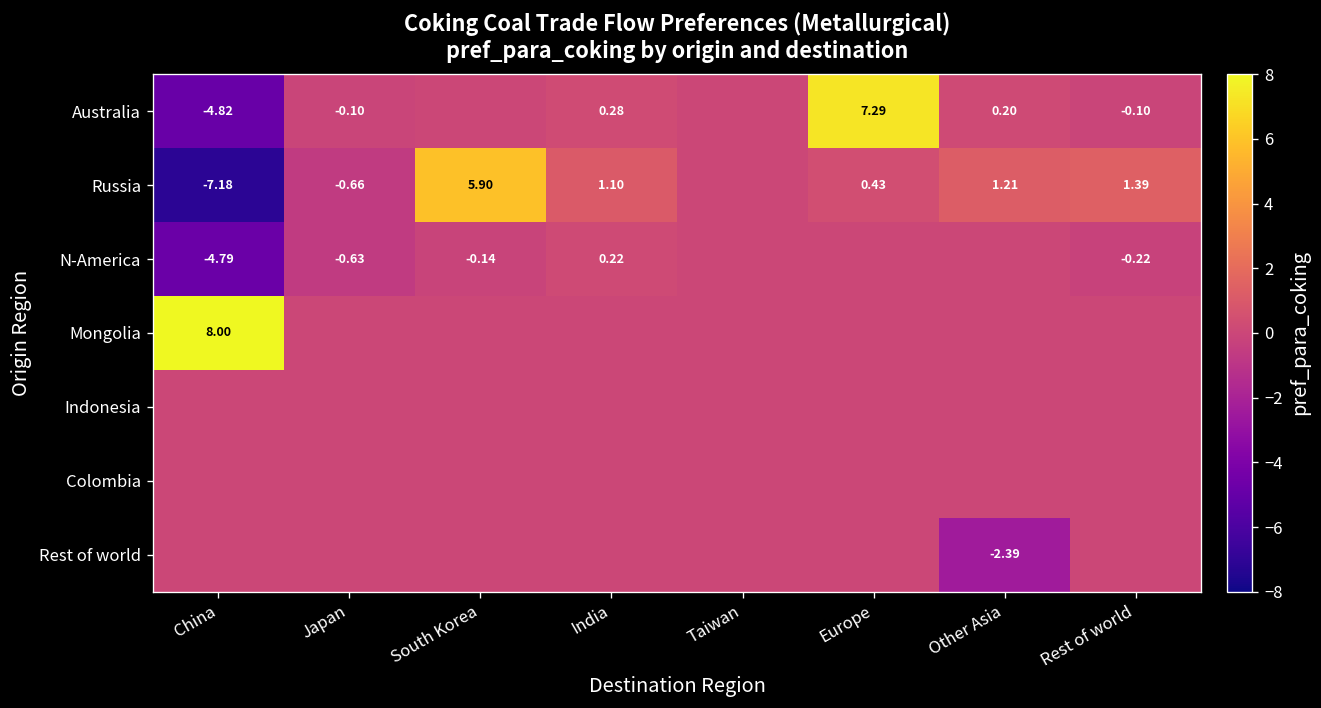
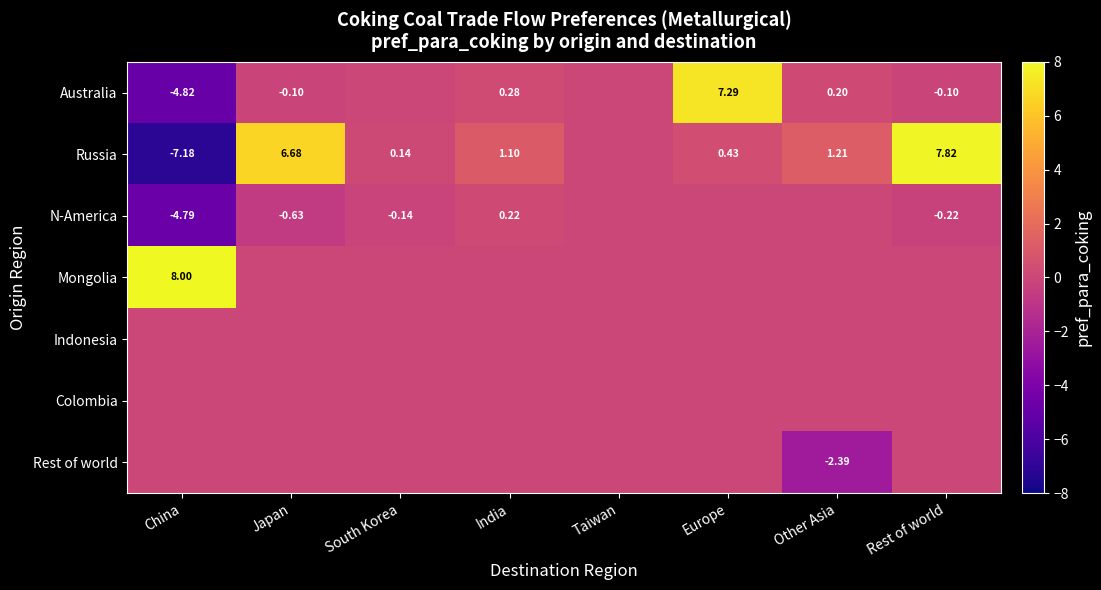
Russia, Japan: -0.66 -> 6.68
Russia, South Korea: 5.90 -> 0.14
Russia, Rest of world: 1.39 -> 7.82
